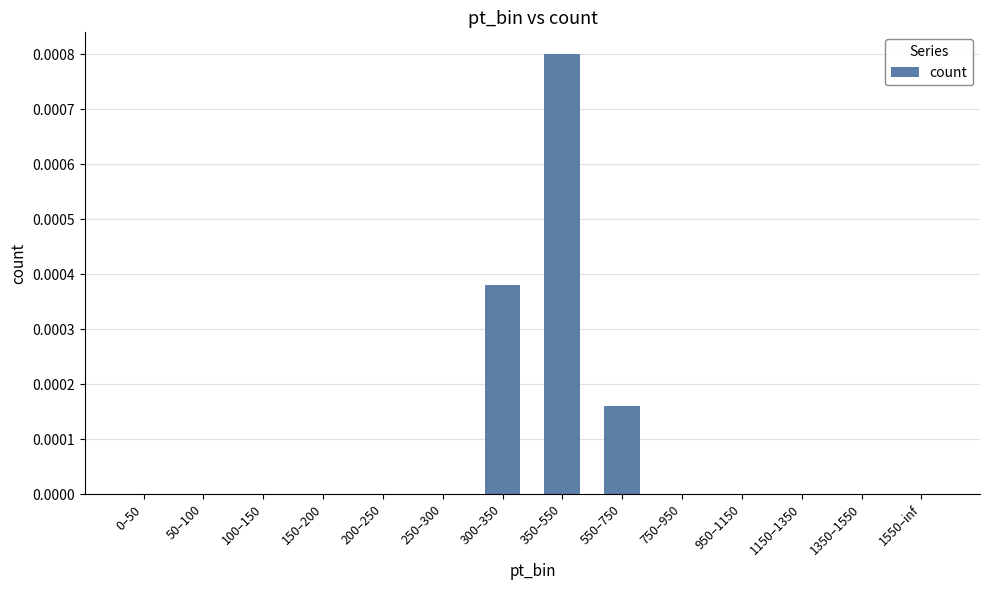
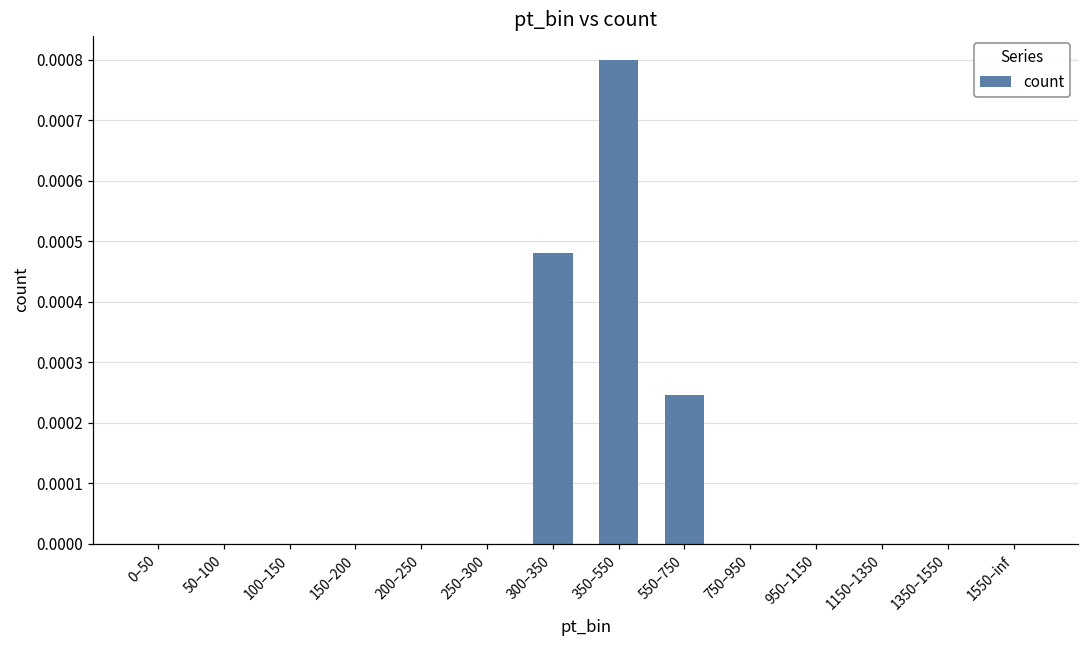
300–350: 0.00038 -> 0.00048
550–750: 0.00016 -> 0.00025
